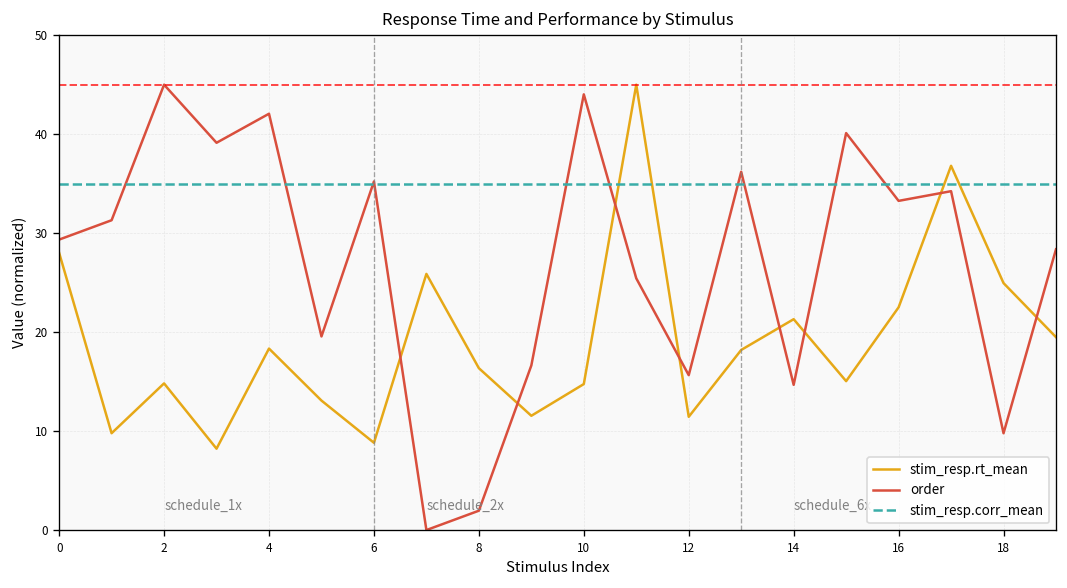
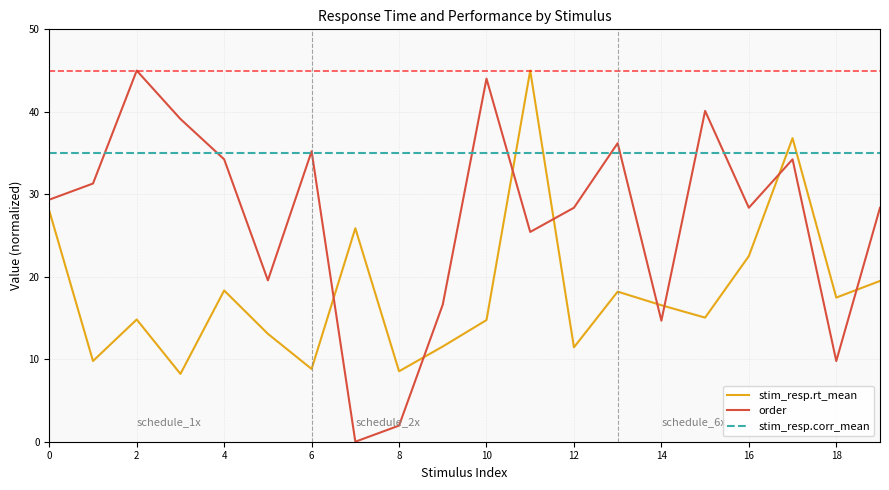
order, 4: 42 -> 34
stim_resp.rt_mean, 8: 16 -> 9
order, 12: 16 -> 28
stim_resp.rt_mean, 14: 21 -> 17
order, 16: 33 -> 28
stim_resp.rt_mean, 18: 25 -> 17
